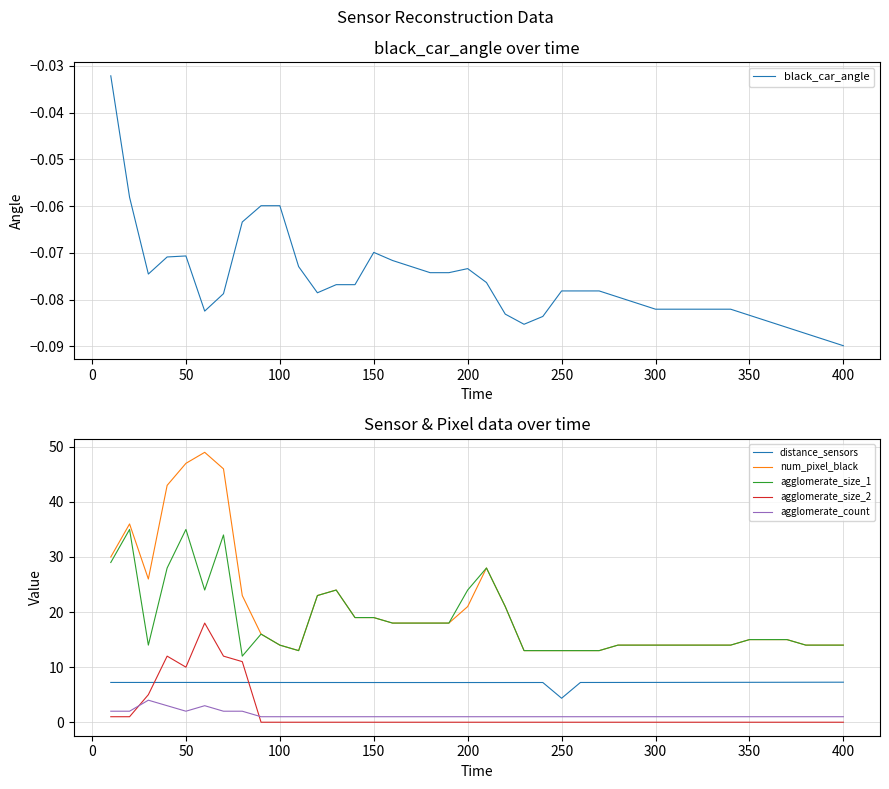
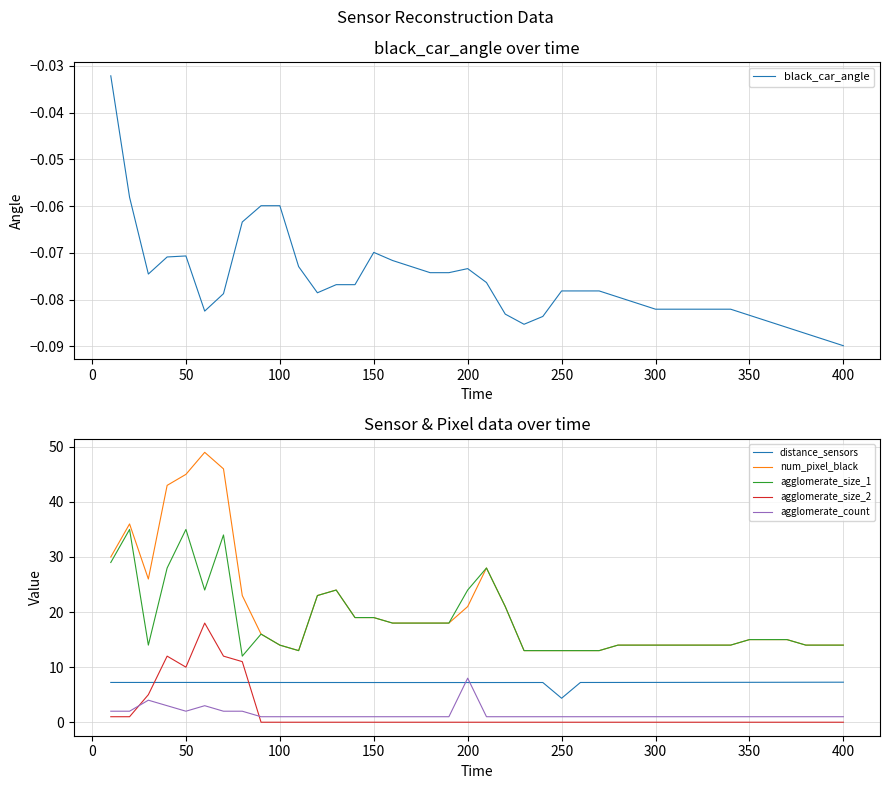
Sensor & Pixel data over time, num_pixel_black, 50: 47 -> 45
Sensor & Pixel data over time, agglomerate_count, 200: 1 -> 8
